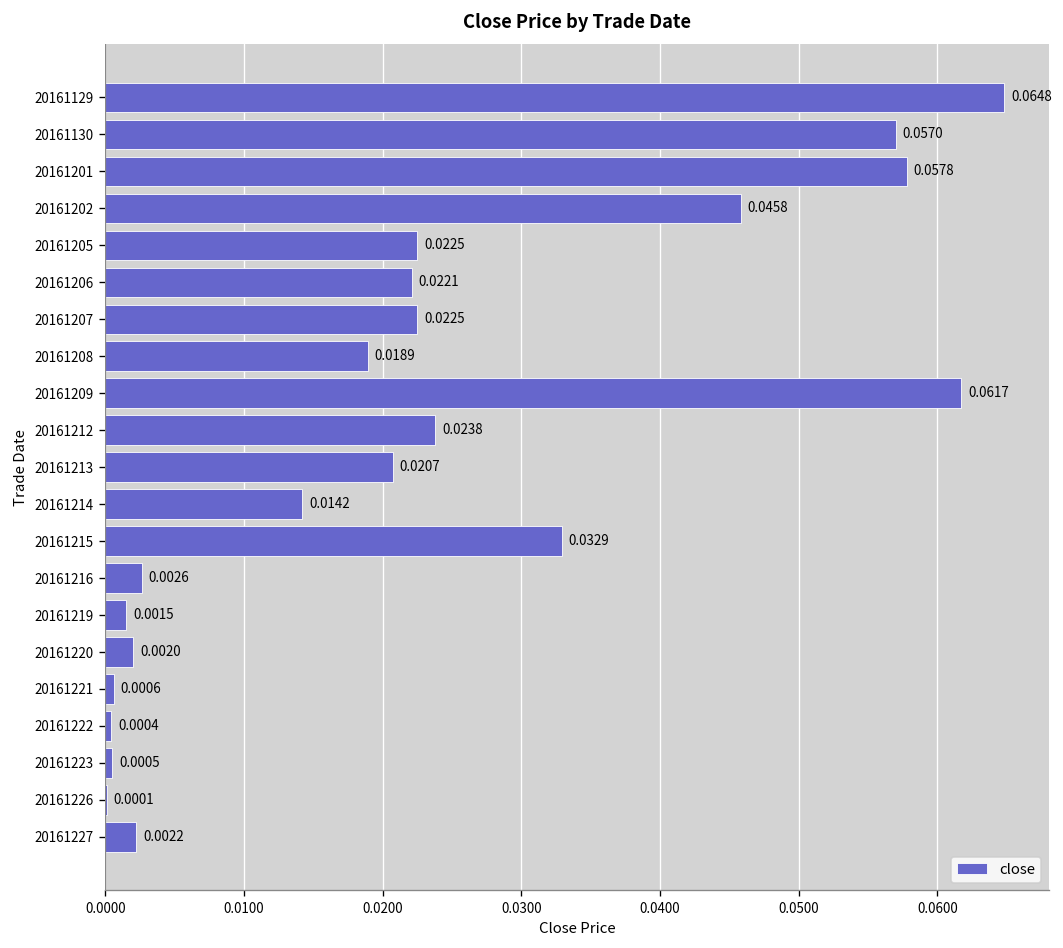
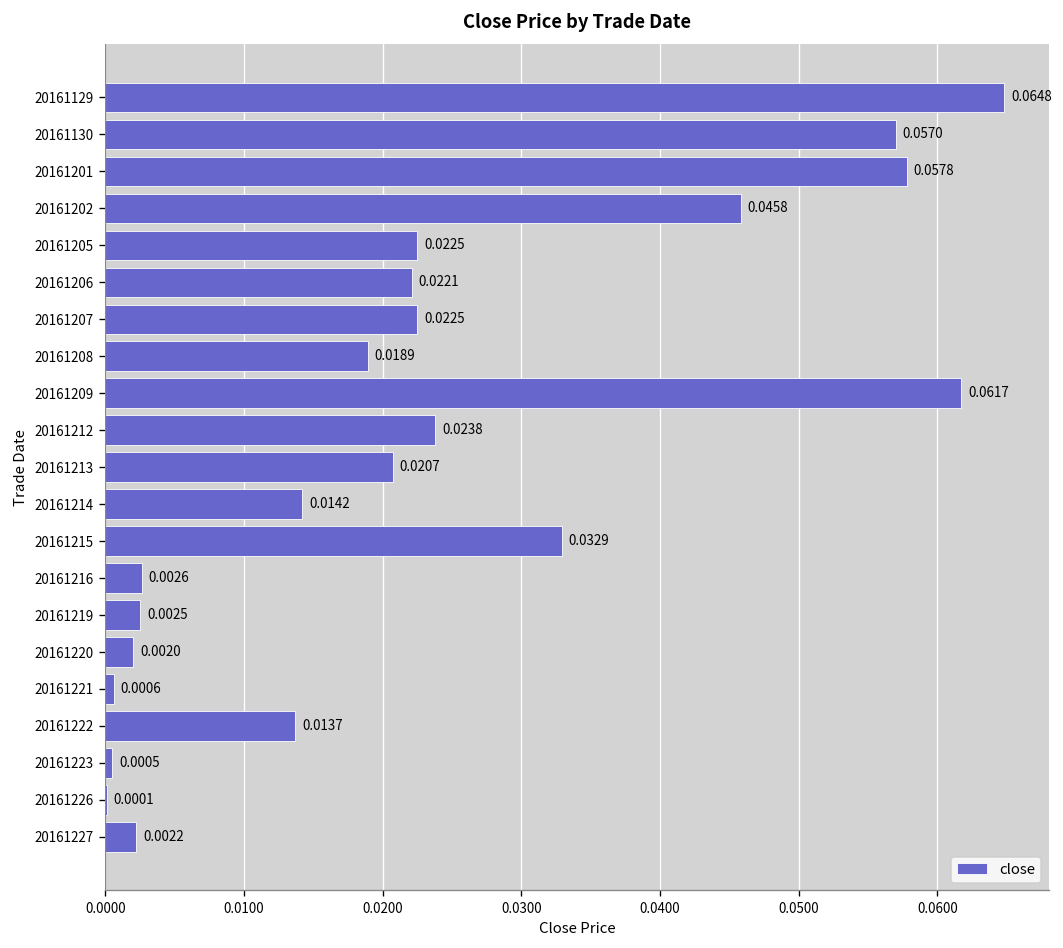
20161219: 0.0015 -> 0.0025
20161222: 0.0004 -> 0.0137
